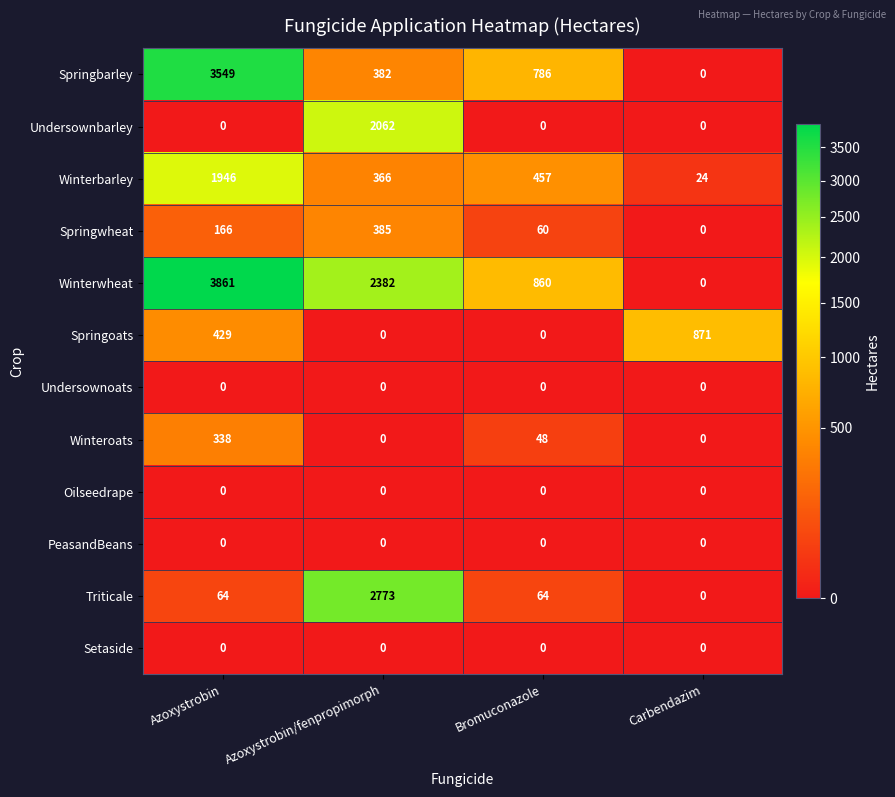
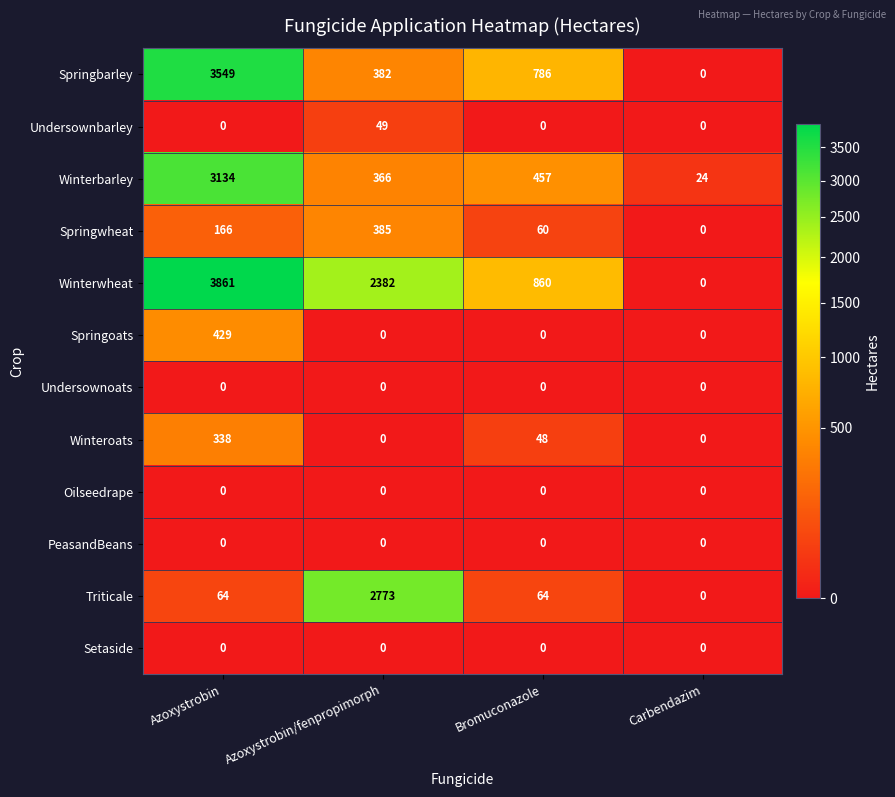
Undersownbarley, Azoxystrobin/fenpropimorph: 2062 -> 49
Winterbarley, Azoxystrobin: 1946 -> 3134
Springoats, Carbendazim: 871 -> 0
